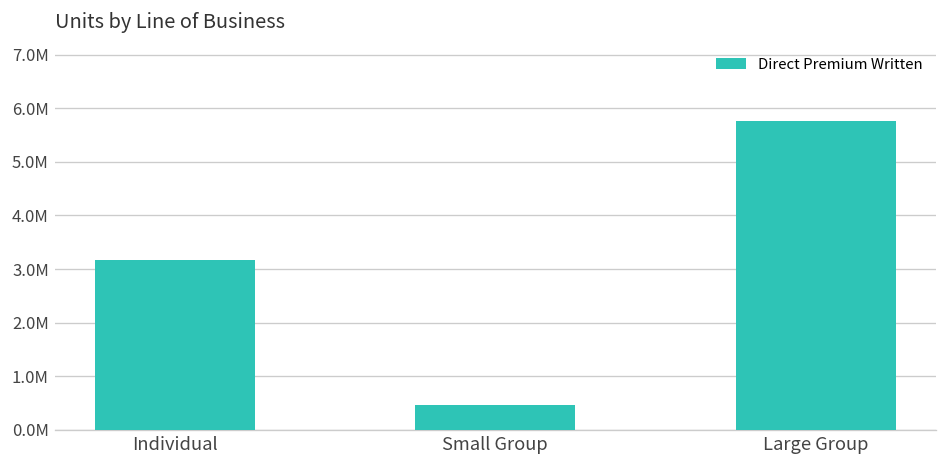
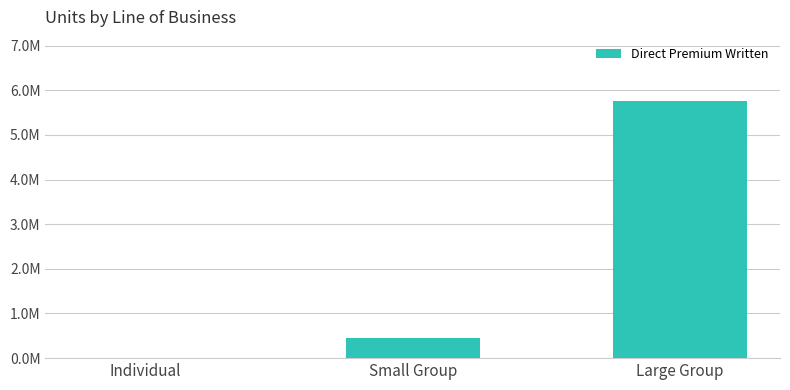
Individual: 3200000 -> 0
